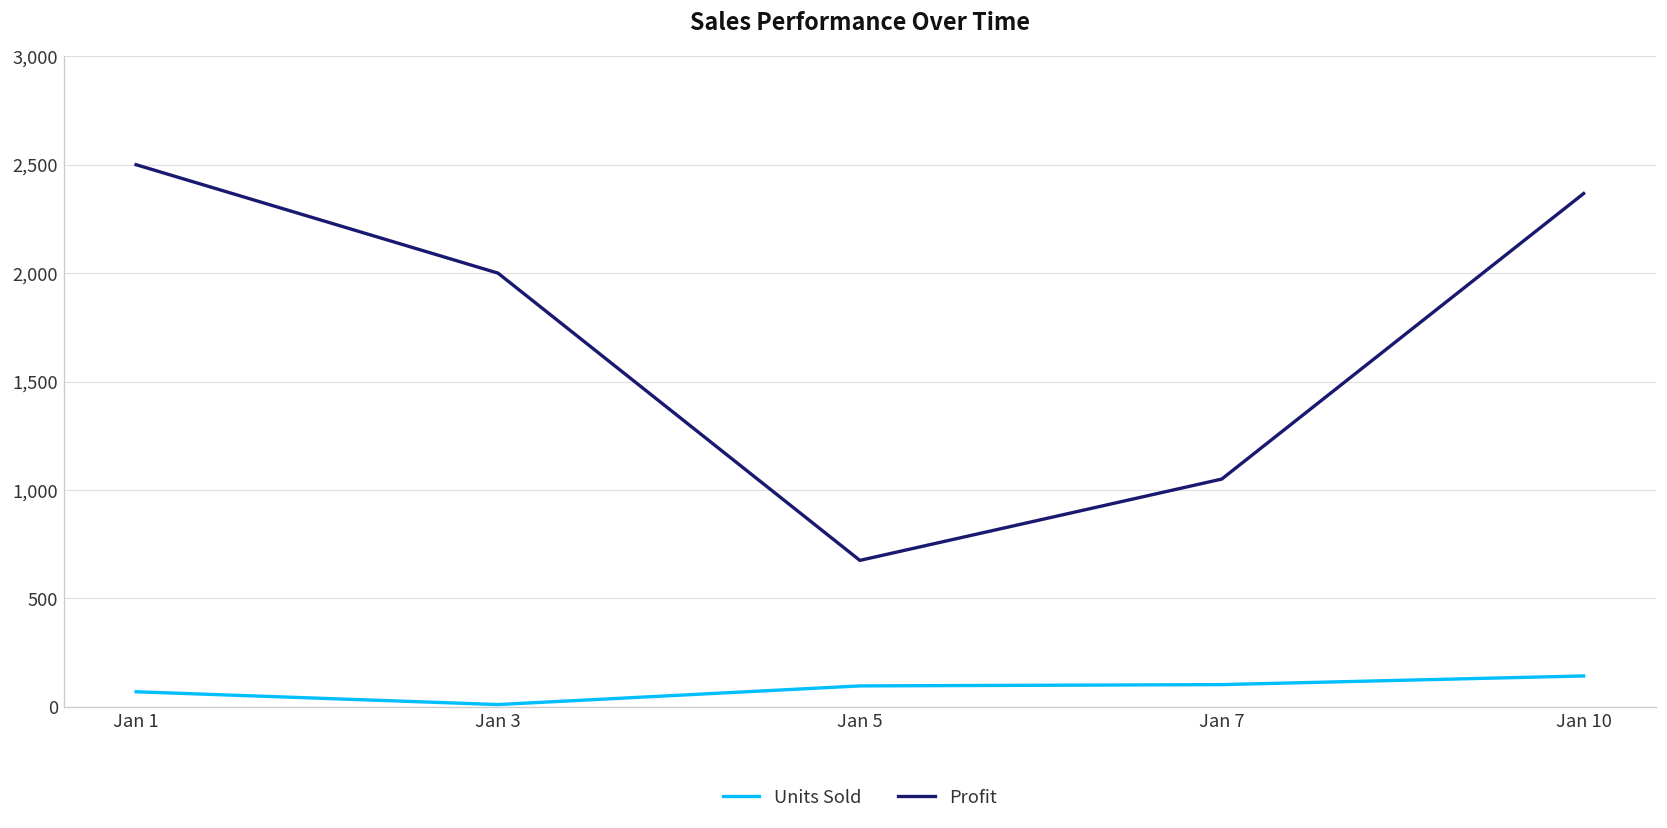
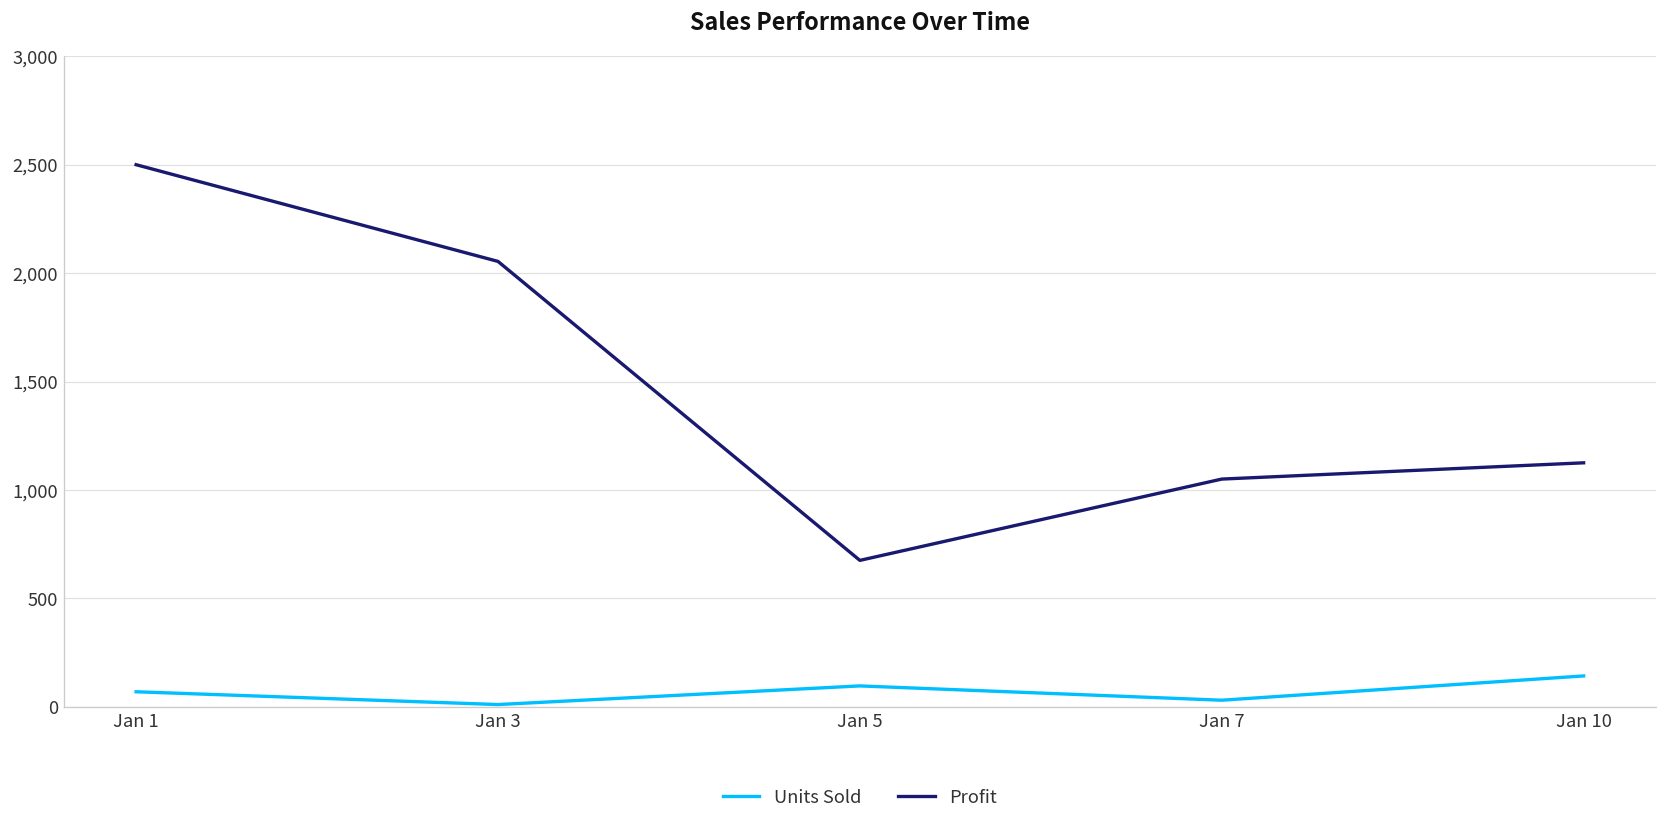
Profit, Jan 3: 2,000 -> 2,050
Units Sold, Jan 7: 100 -> 30
Profit, Jan 10: 2,370 -> 1,130
